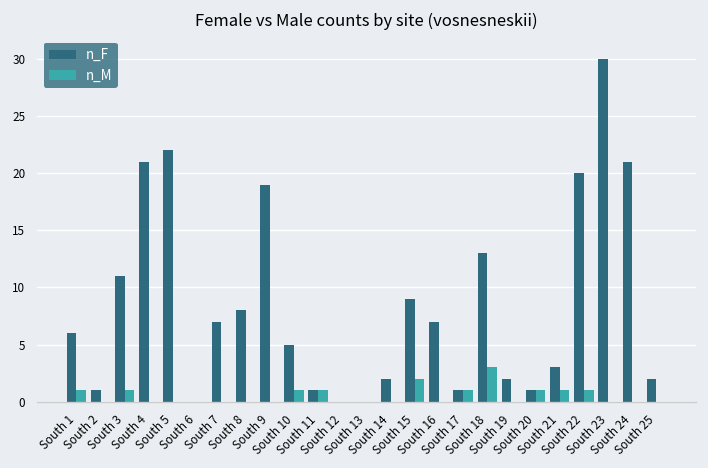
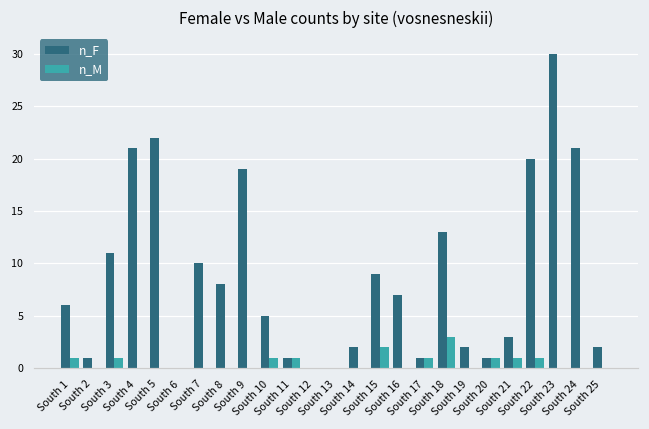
n_F, South 7: 7 -> 10
